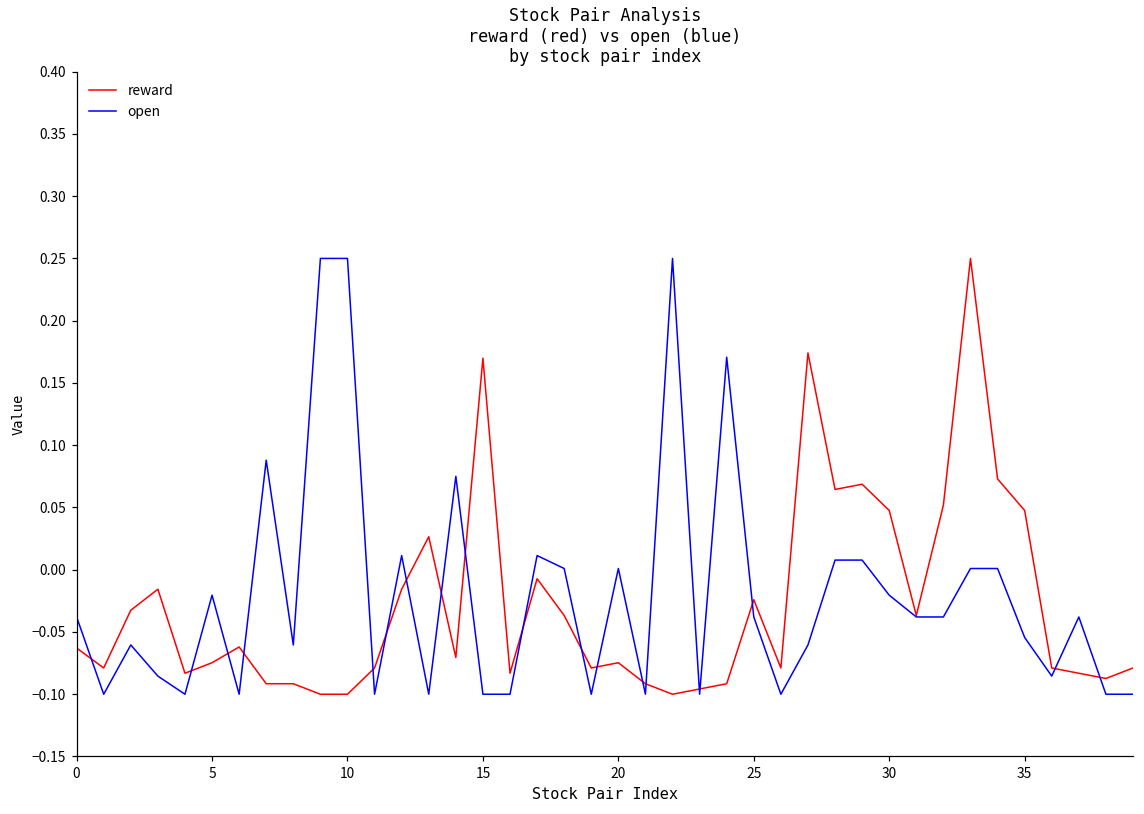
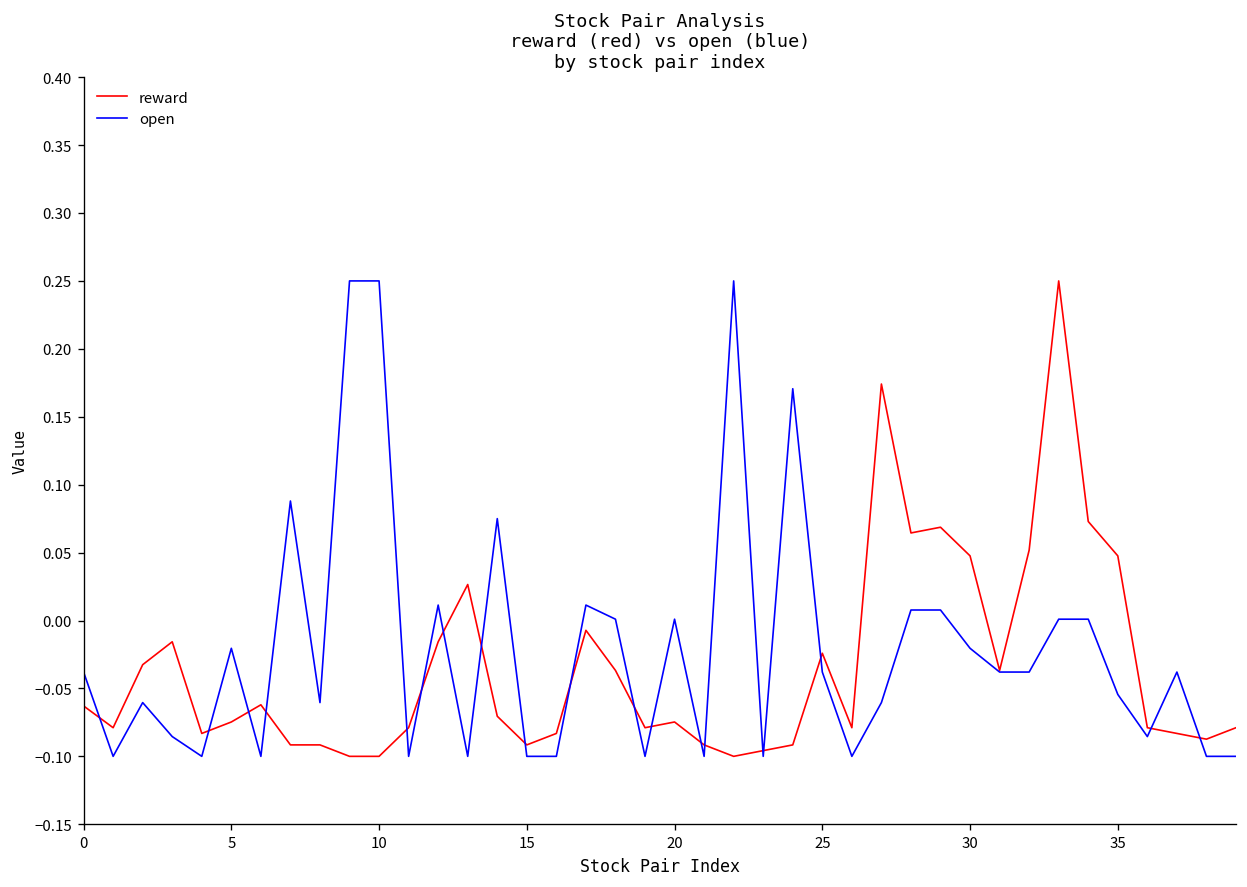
reward, 15: 0.170 -> -0.092
